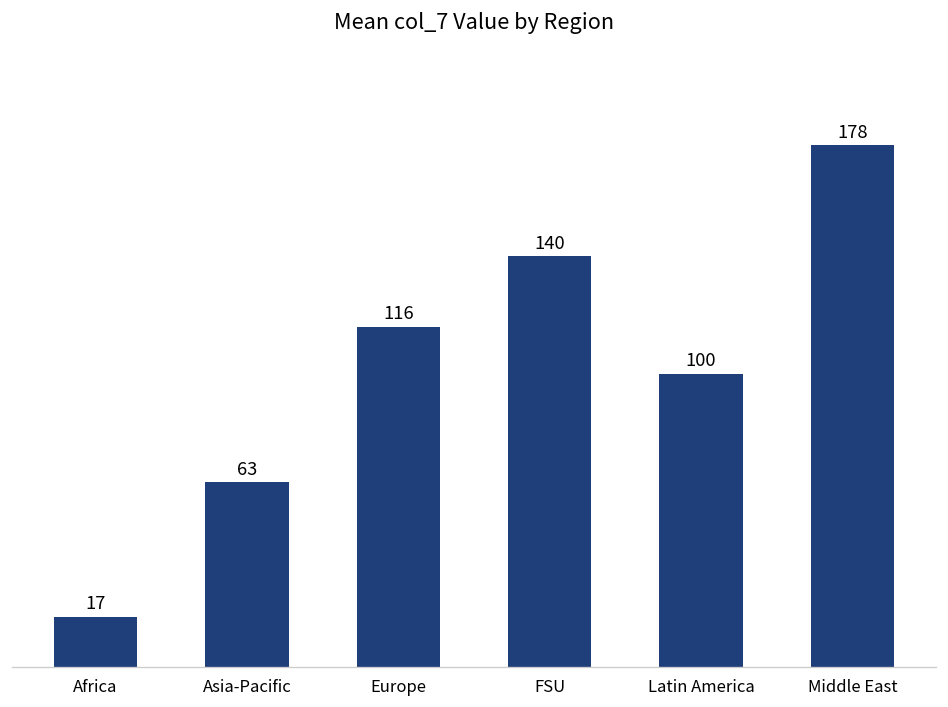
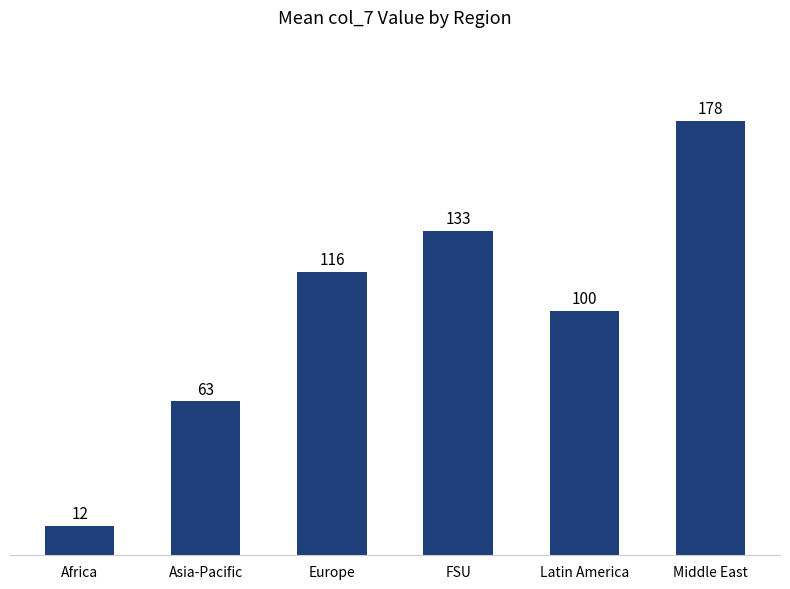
Africa: 17 -> 12
FSU: 140 -> 133
